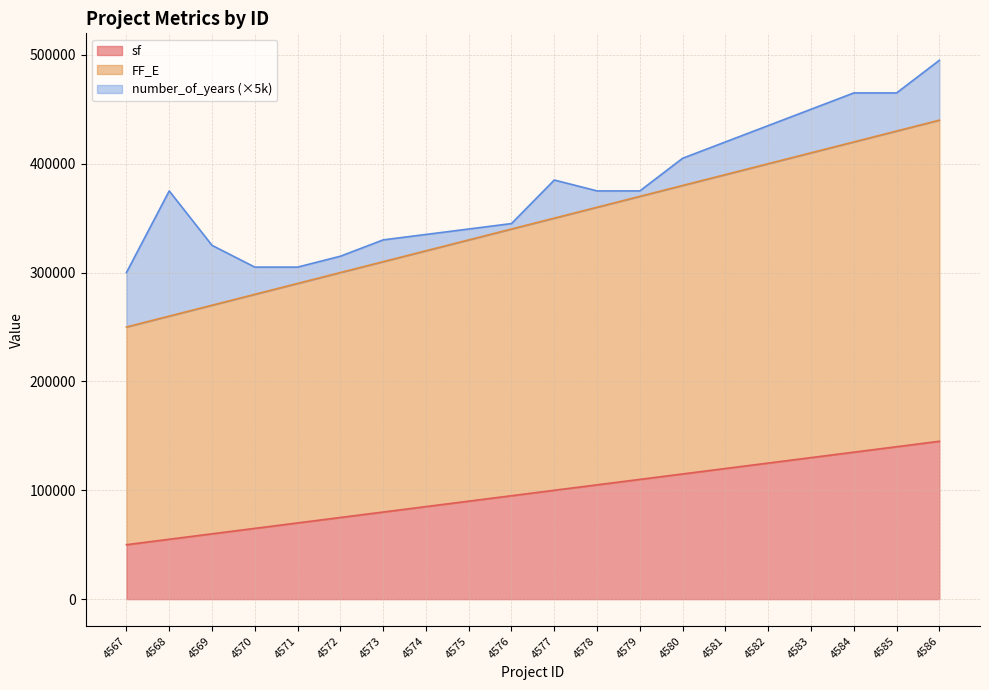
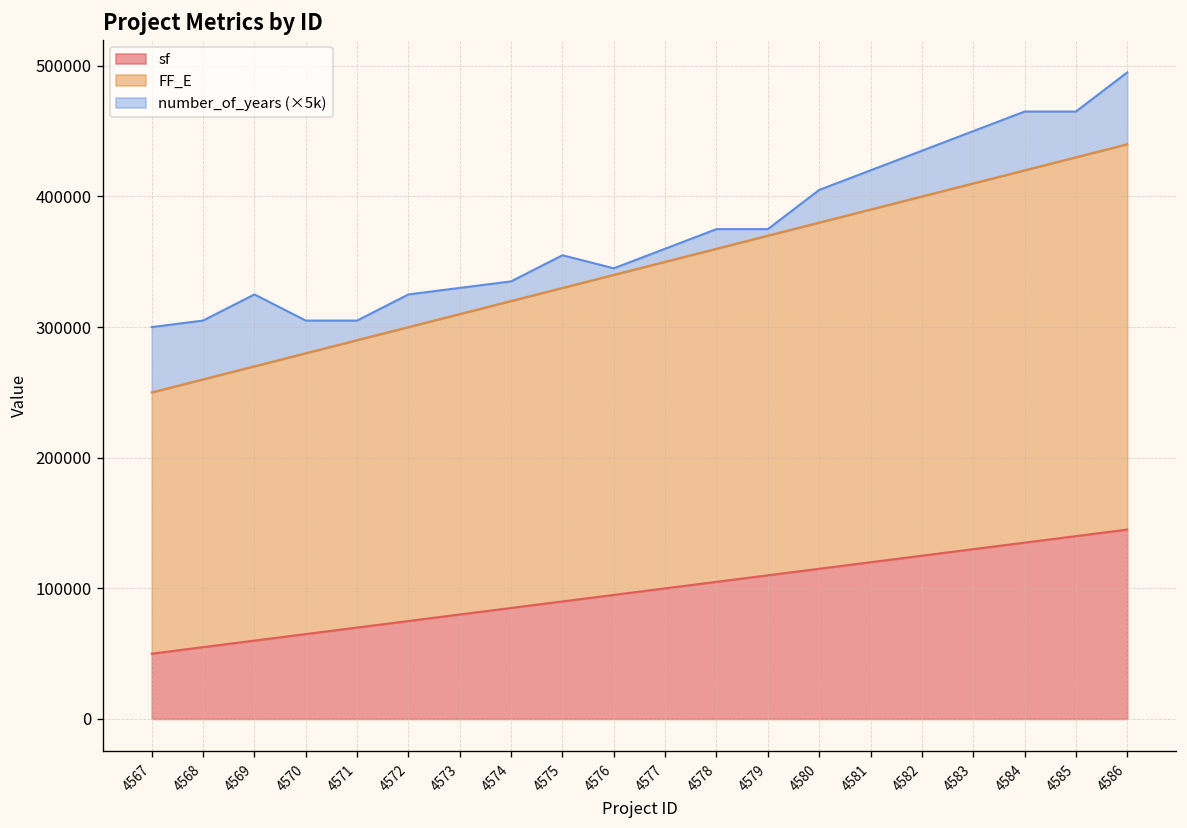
number_of_years (×5k), 4568: 115000 -> 45000
number_of_years (×5k), 4572: 15000 -> 25000
number_of_years (×5k), 4575: 10000 -> 25000
number_of_years (×5k), 4577: 35000 -> 10000
